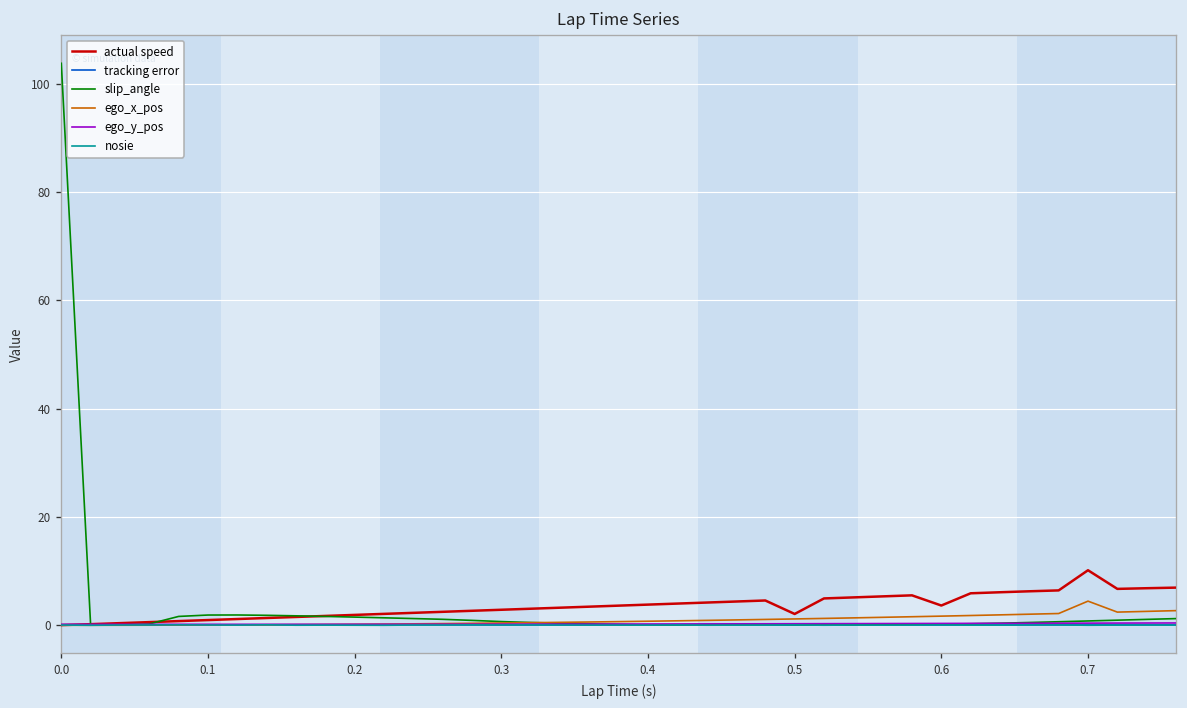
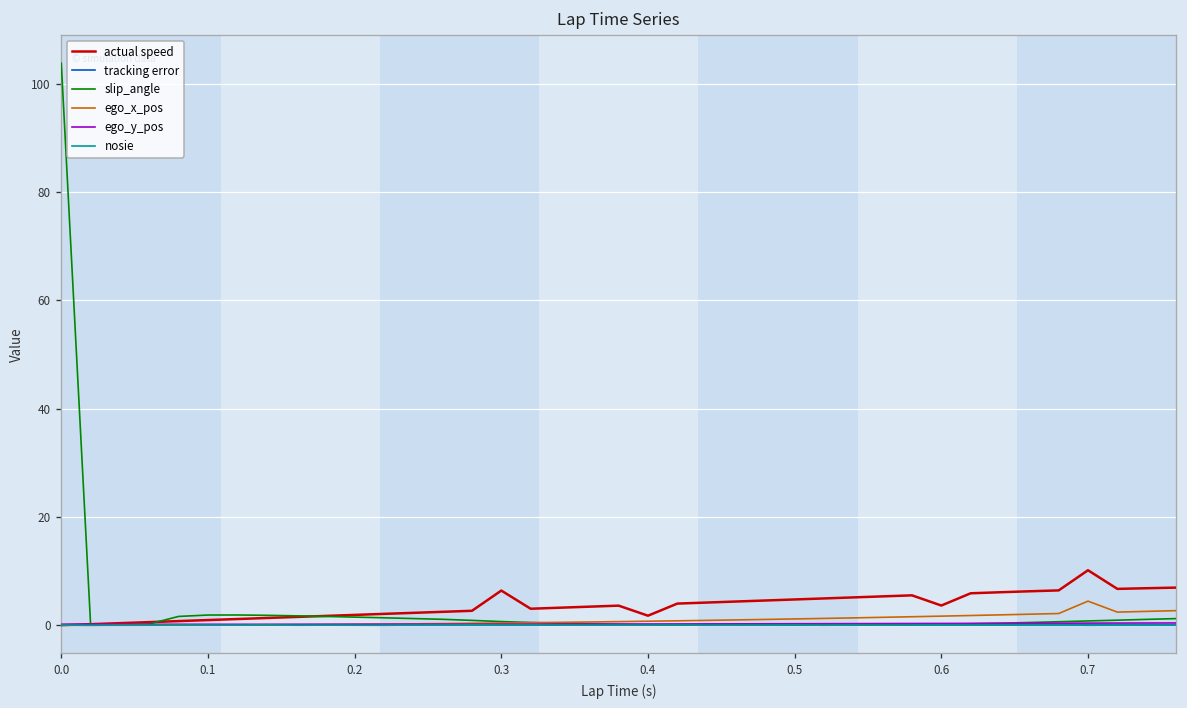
actual speed, 0.3: 3 -> 6
actual speed, 0.4: 4 -> 2
actual speed, 0.5: 2 -> 5
